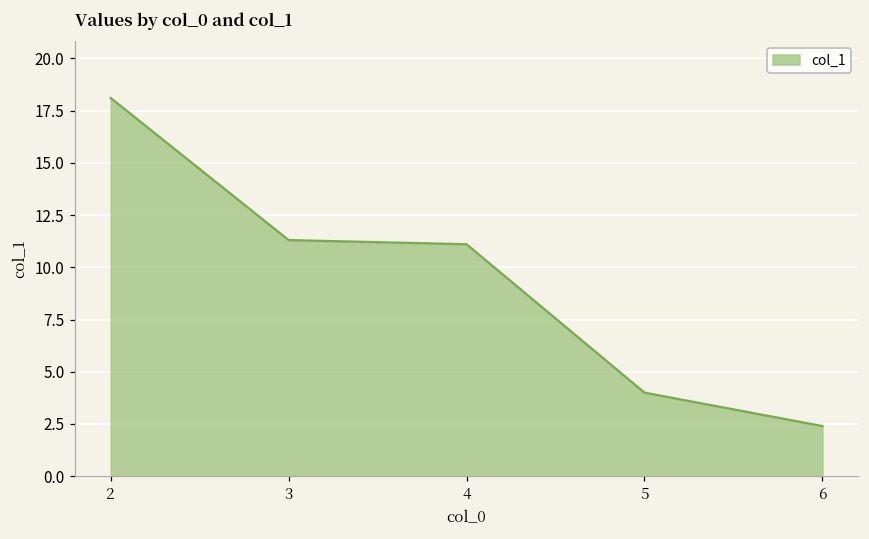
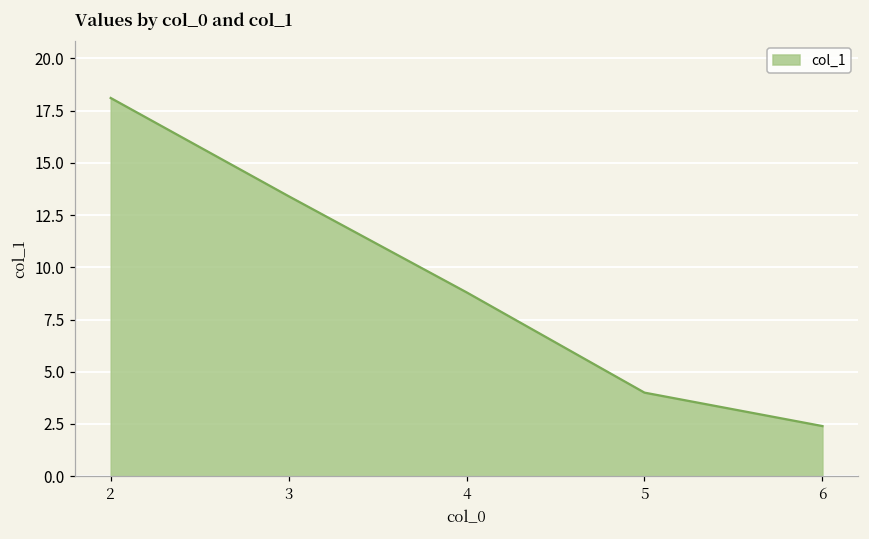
3: 11.3 -> 13.4
4: 11.1 -> 8.8
